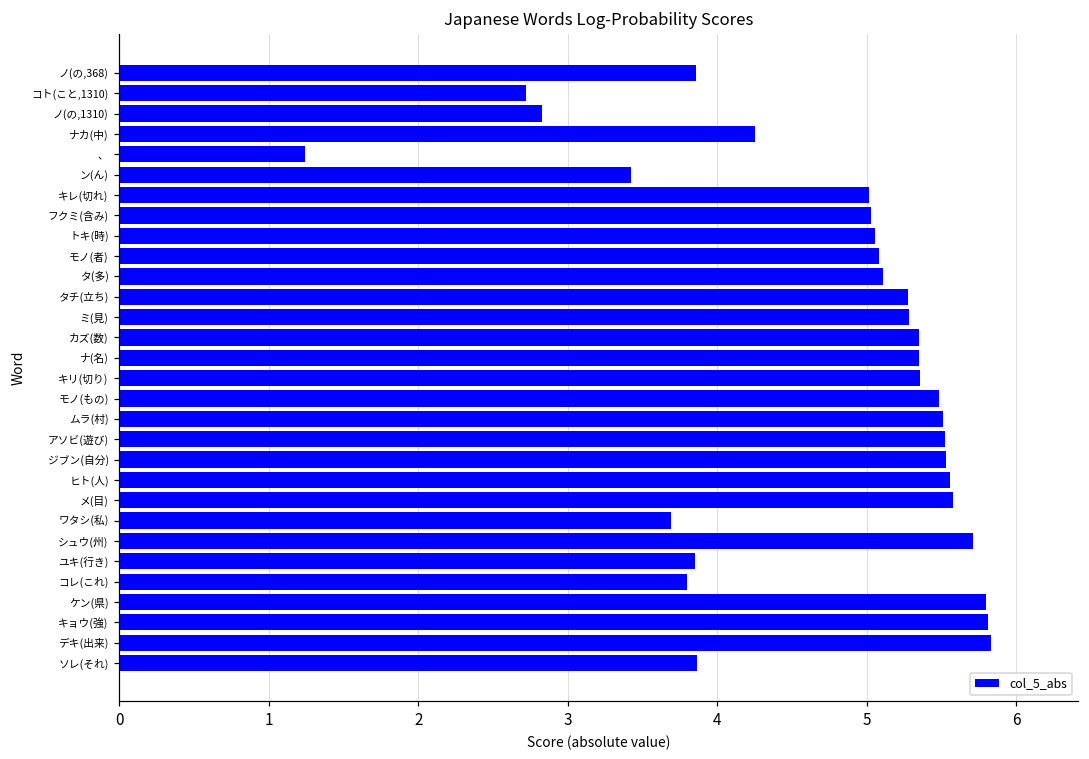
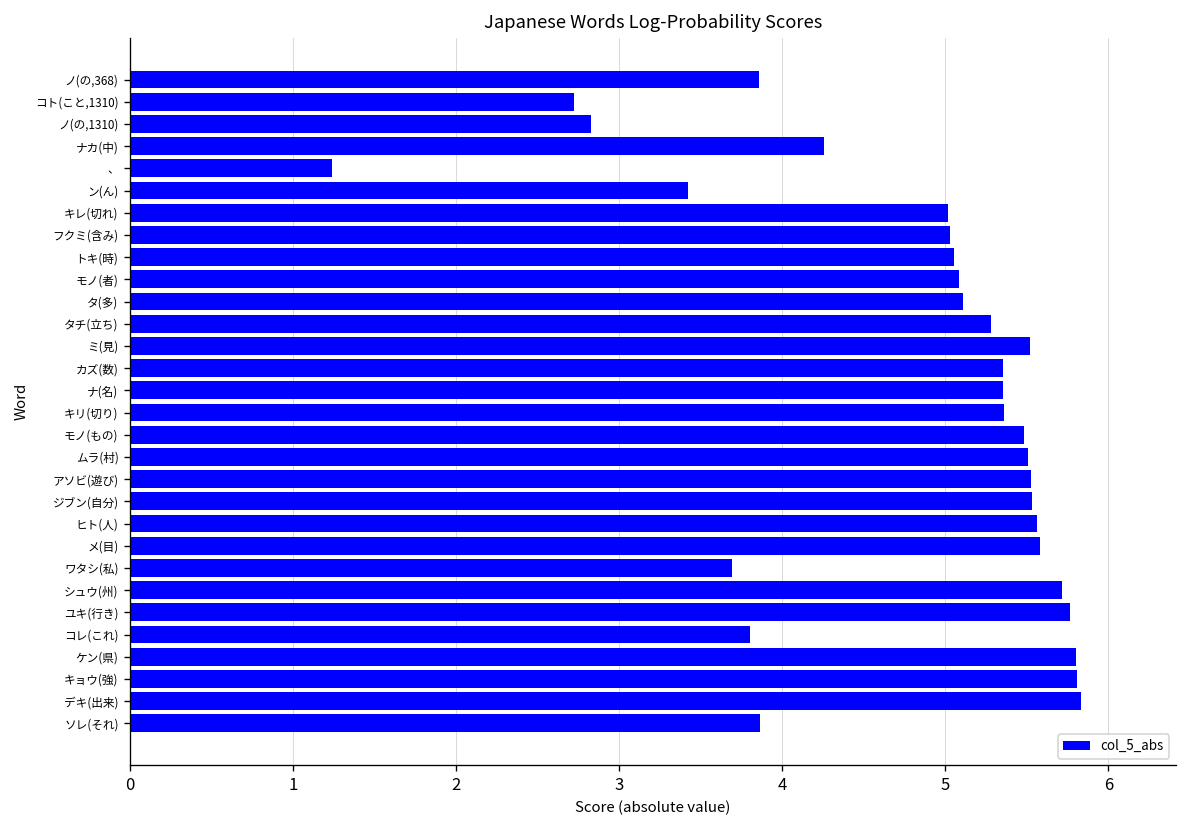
ミ(見): 5.28 -> 5.52
ユキ(行き): 3.85 -> 5.76
